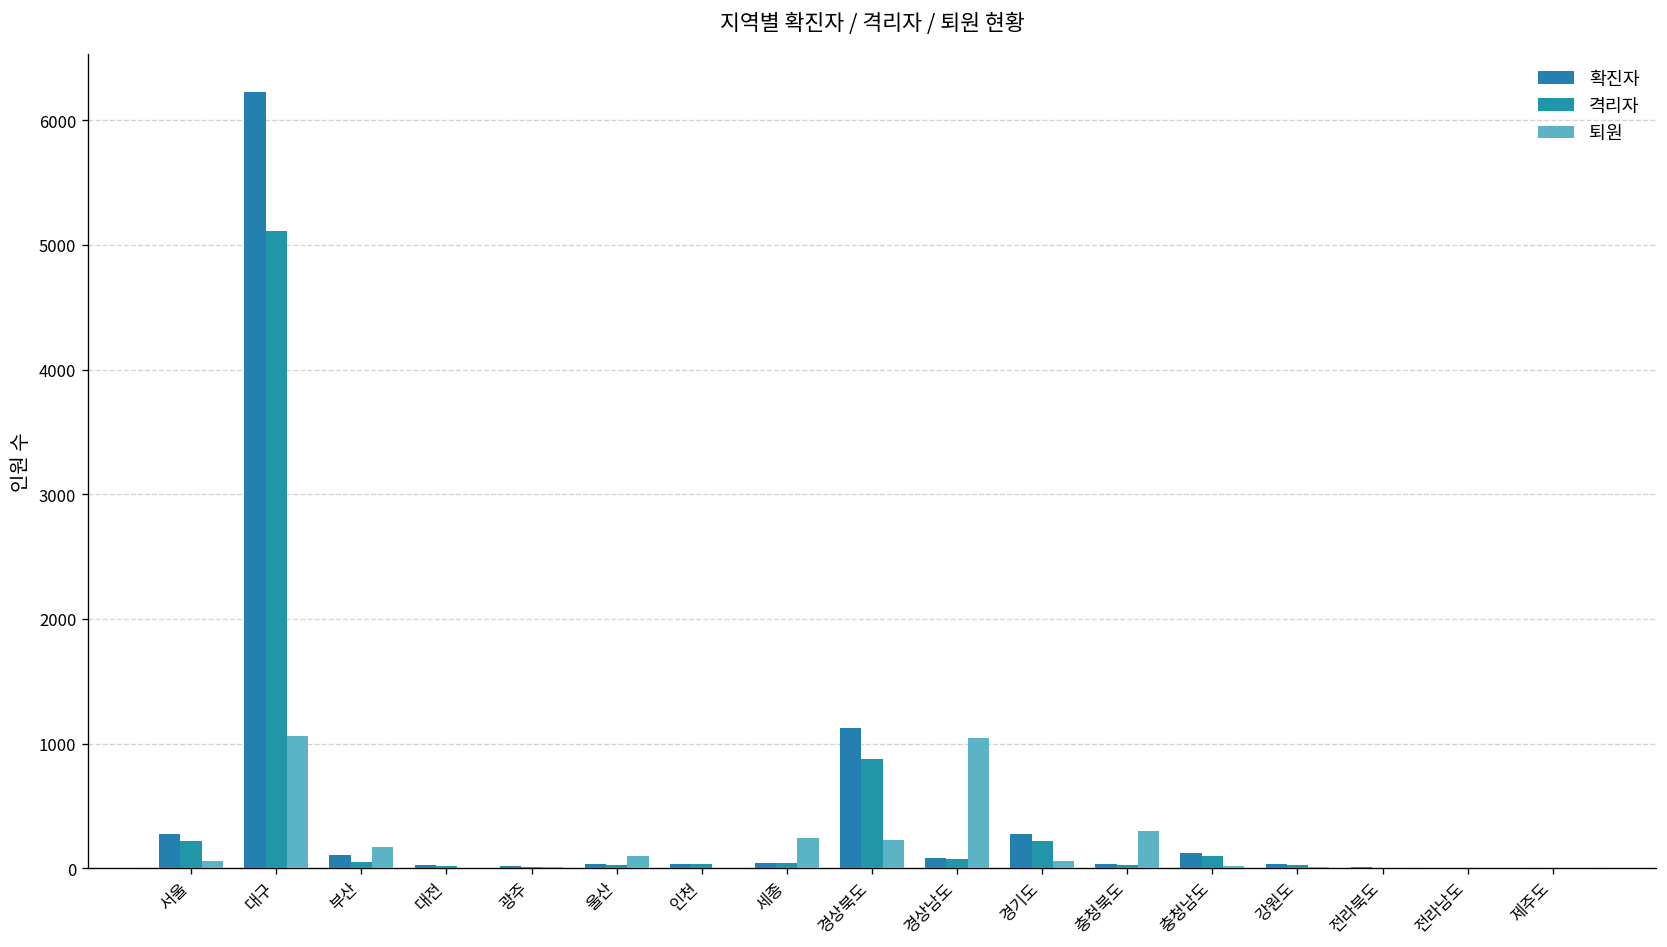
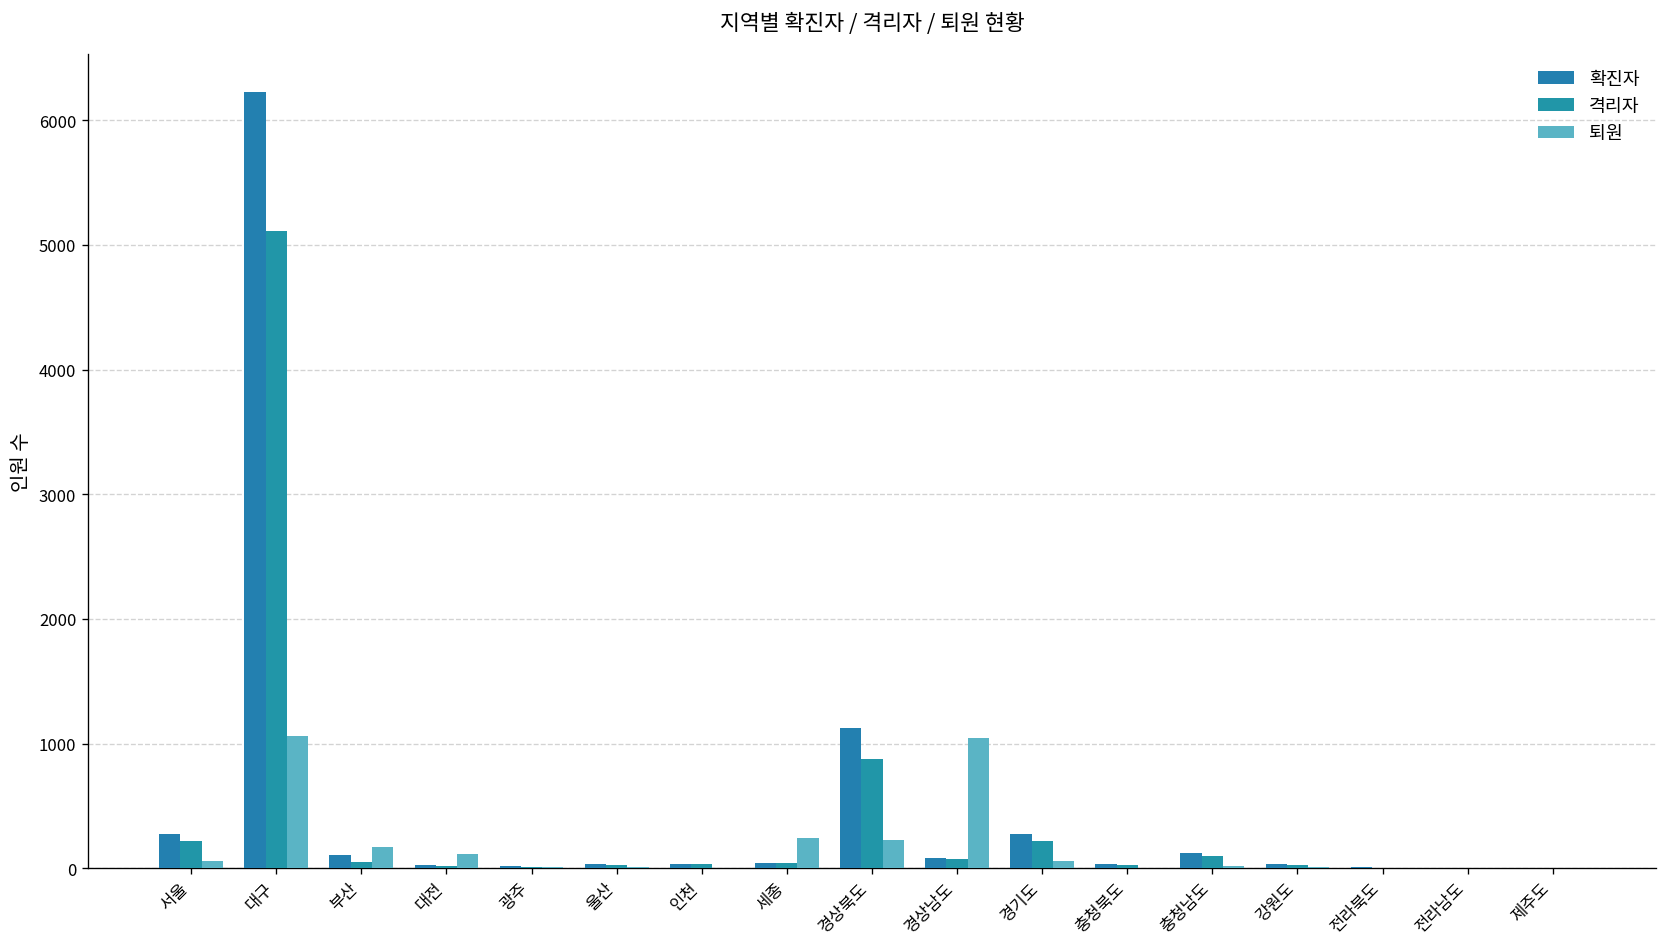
퇴원, 대전: 0 -> 120
퇴원, 울산: 90 -> 10
퇴원, 충청북도: 300 -> 10
